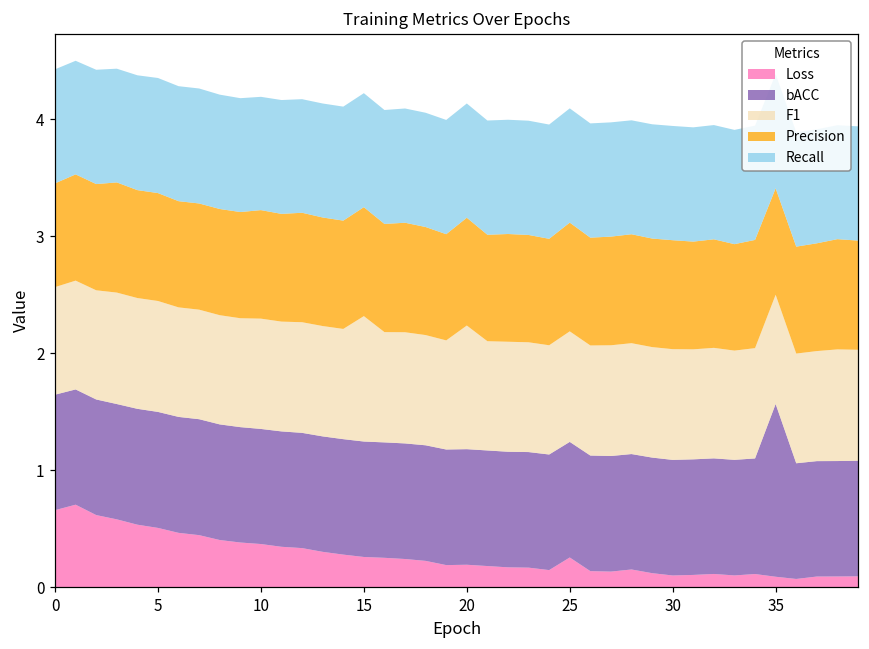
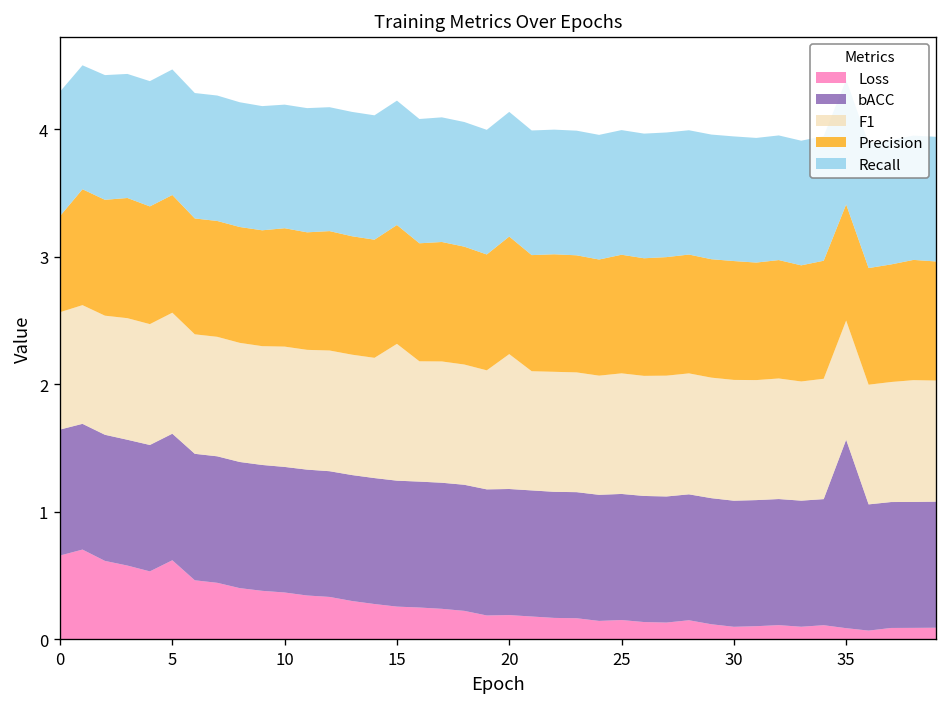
Precision, 0: 0.89 -> 0.75
Loss, 5: 0.51 -> 0.62
Loss, 25: 0.25 -> 0.15
